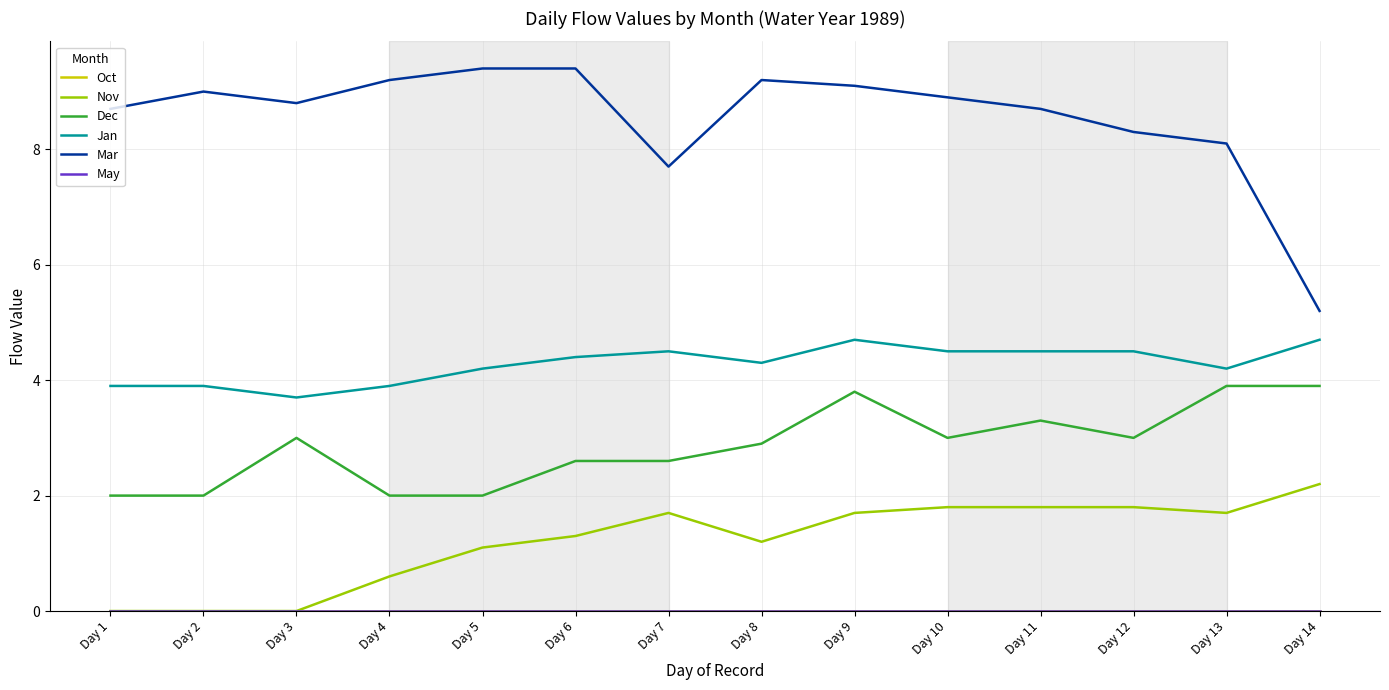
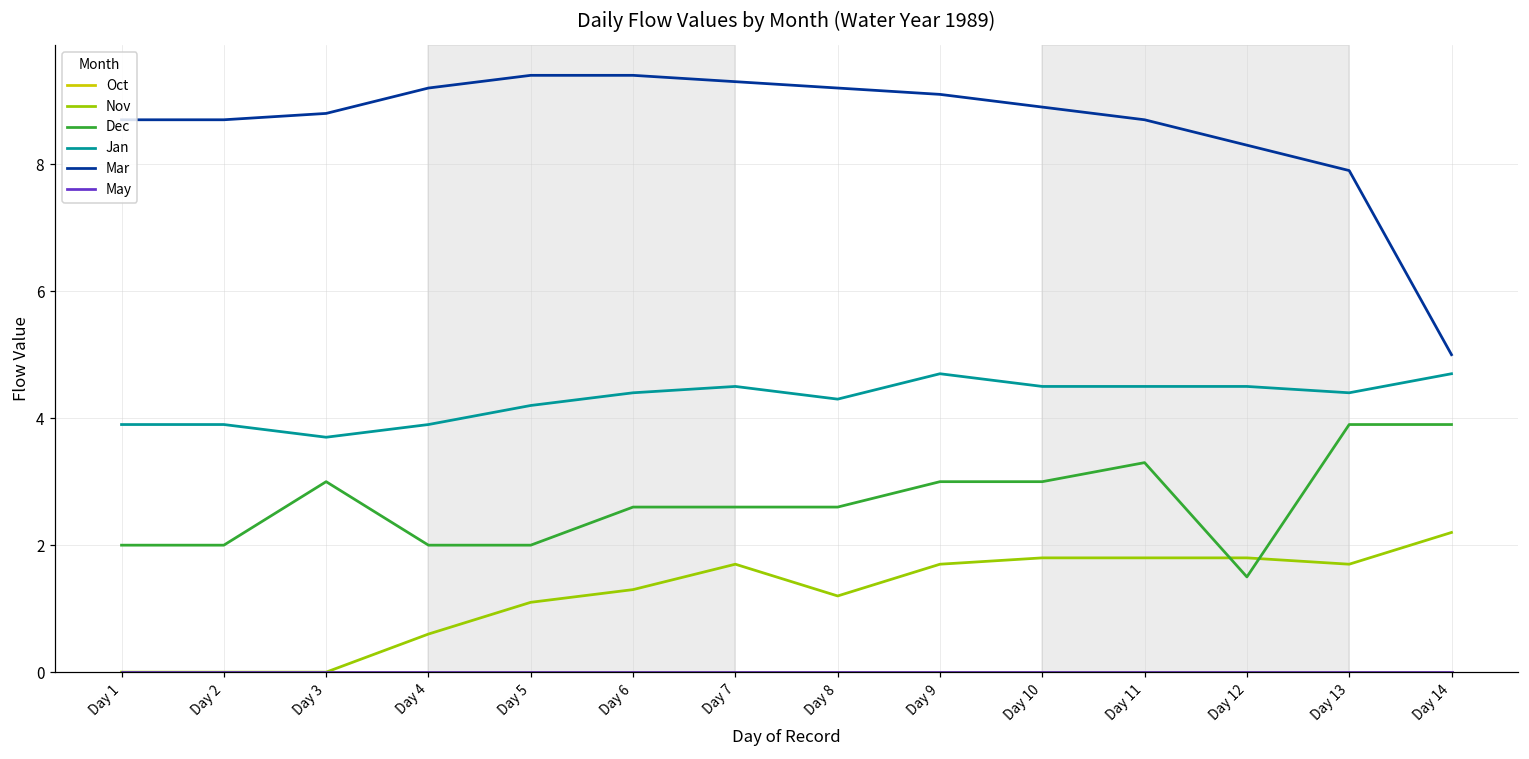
Mar, Day 2: 9.0 -> 8.7
Mar, Day 7: 7.7 -> 9.3
Dec, Day 8: 2.9 -> 2.6
Dec, Day 9: 3.8 -> 3.0
Dec, Day 12: 3.0 -> 1.5
Jan, Day 13: 4.2 -> 4.4
Mar, Day 13: 8.1 -> 7.9
Mar, Day 14: 5.2 -> 5.0
